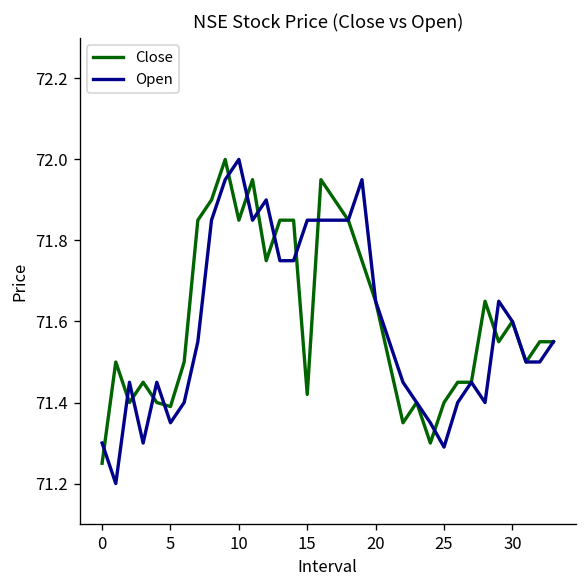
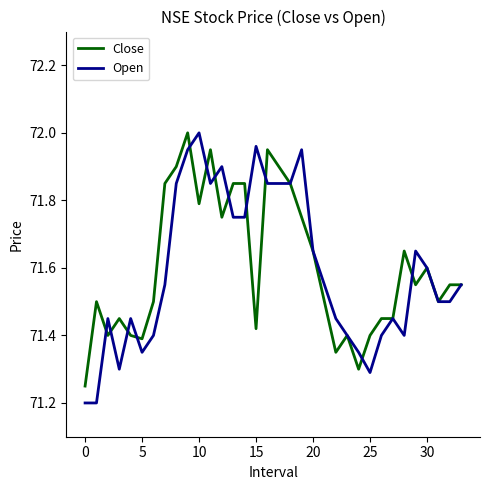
Open, 0: 71.3 -> 71.2
Close, 10: 71.85 -> 71.79
Open, 15: 71.85 -> 71.96
